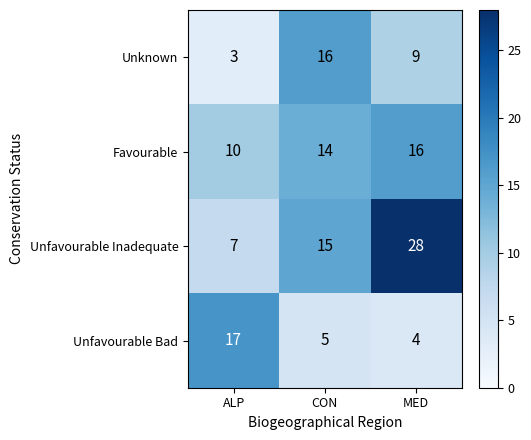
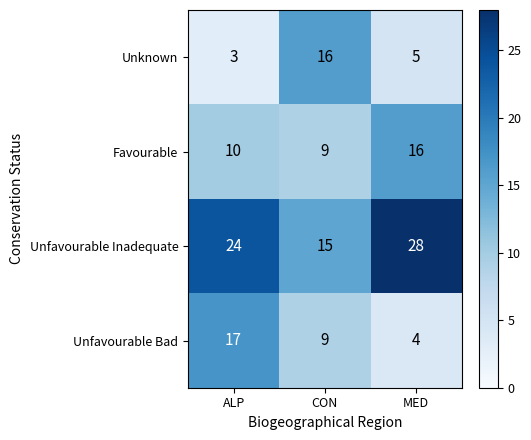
Unknown, MED: 9 -> 5
Favourable, CON: 14 -> 9
Unfavourable Inadequate, ALP: 7 -> 24
Unfavourable Bad, CON: 5 -> 9
